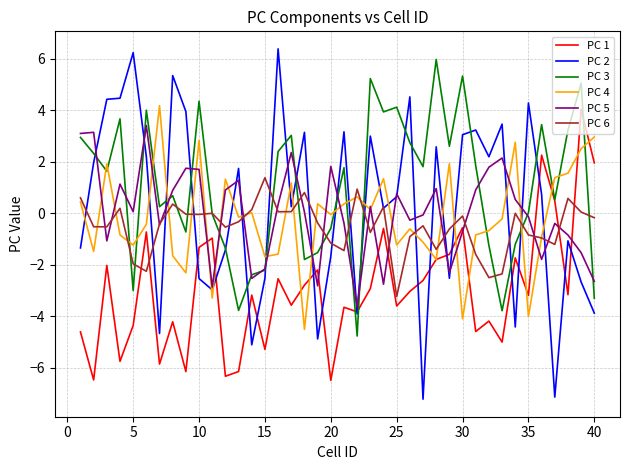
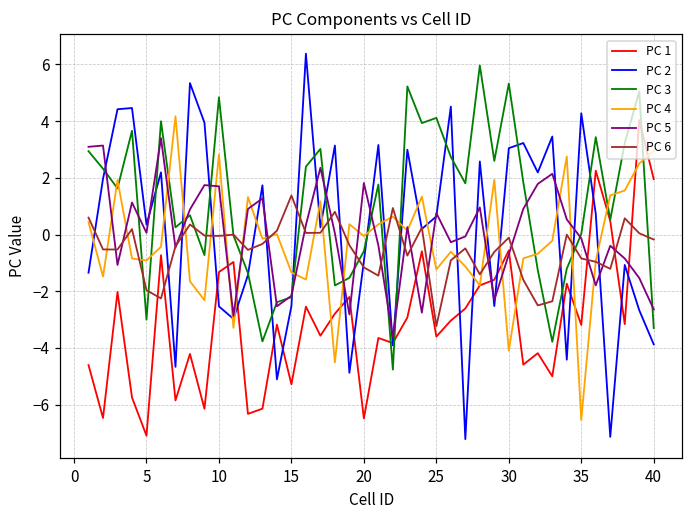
PC 1, 5: -4.4 -> -7.1
PC 2, 5: 6.2 -> 0.3
PC 4, 5: -1.2 -> -0.9
PC 3, 10: 4.3 -> 4.8
PC 4, 15: -1.7 -> -1.3
PC 2, 20: -1.7 -> -0.9
PC 4, 35: -4.0 -> -6.5
